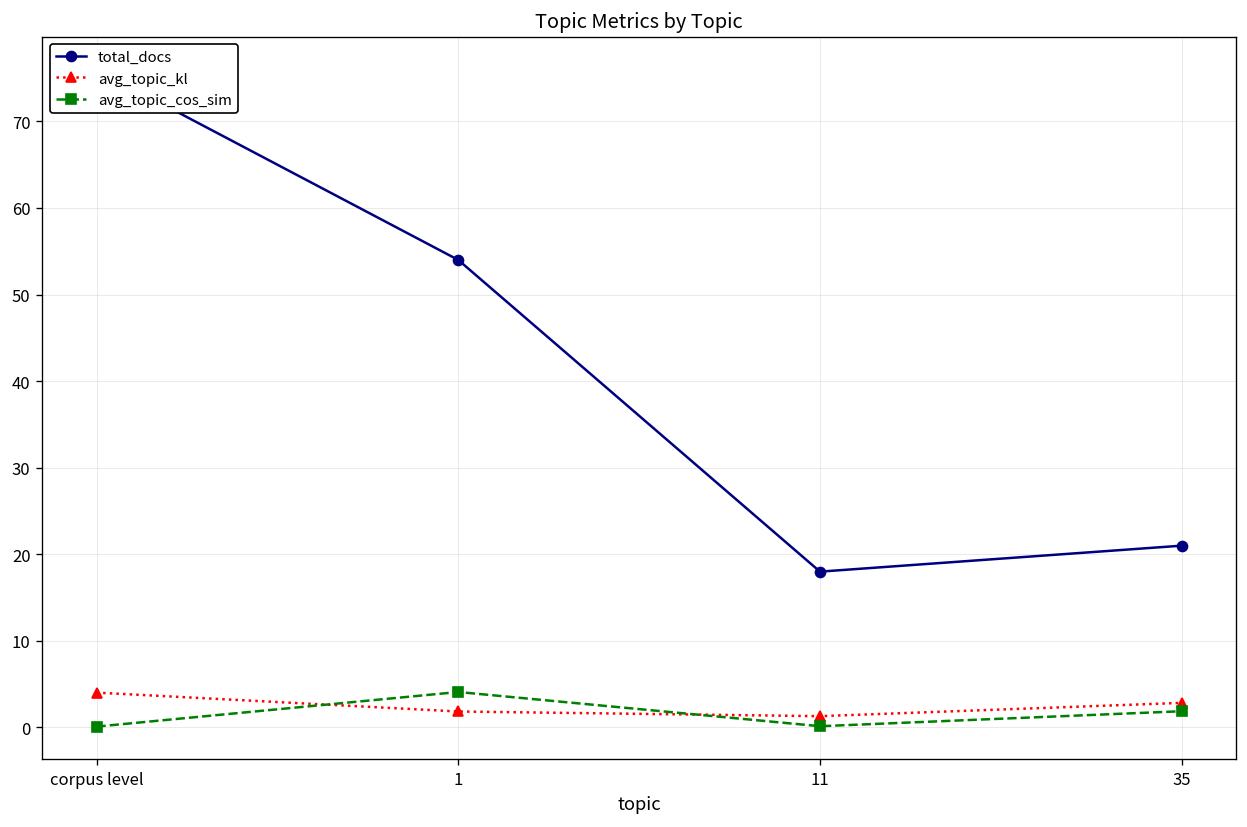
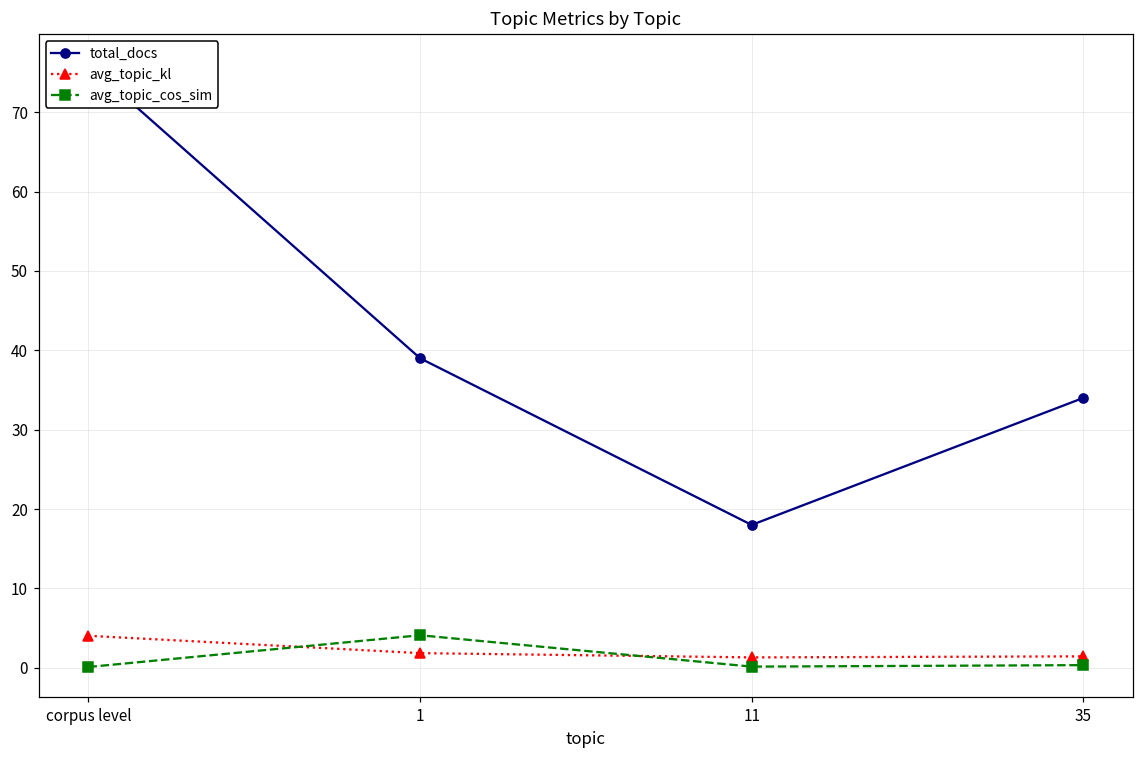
total_docs, 1: 54 -> 39
total_docs, 35: 21 -> 34
avg_topic_kl, 35: 3 -> 1
avg_topic_cos_sim, 35: 2 -> 0
